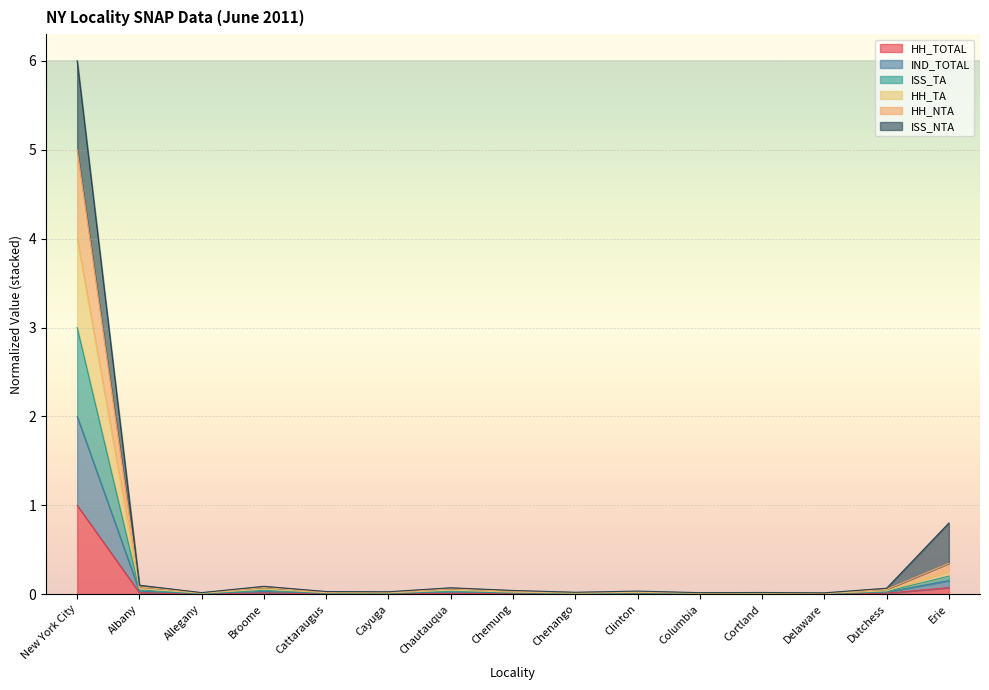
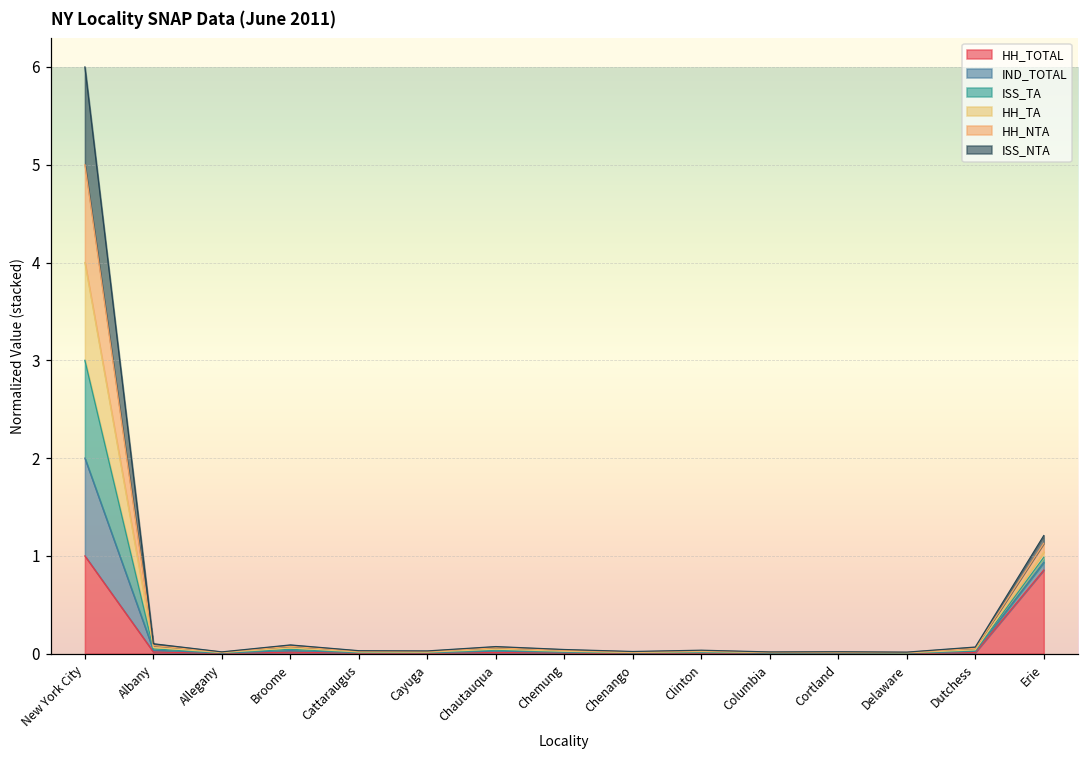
HH_TOTAL, Erie: 0.1 -> 0.9
ISS_NTA, Erie: 0.5 -> 0.1
